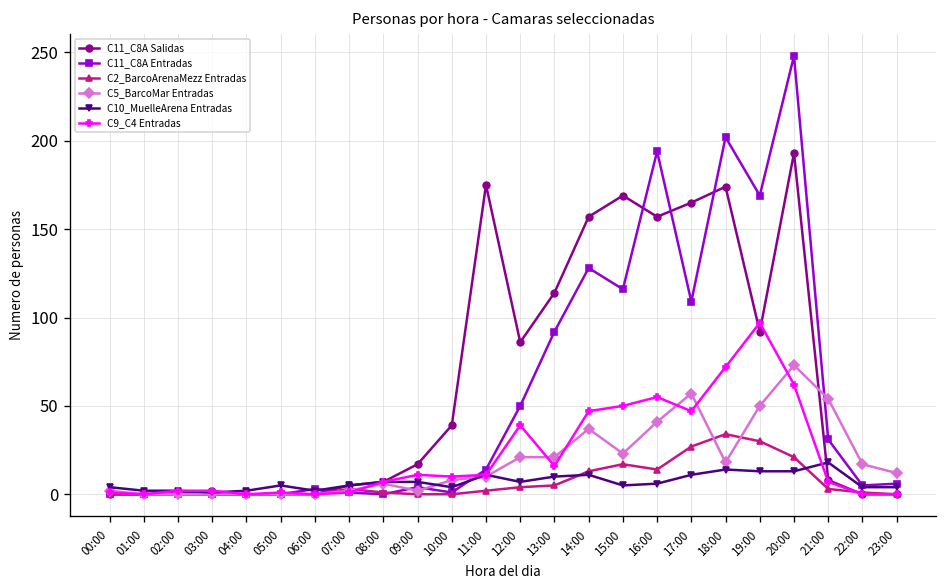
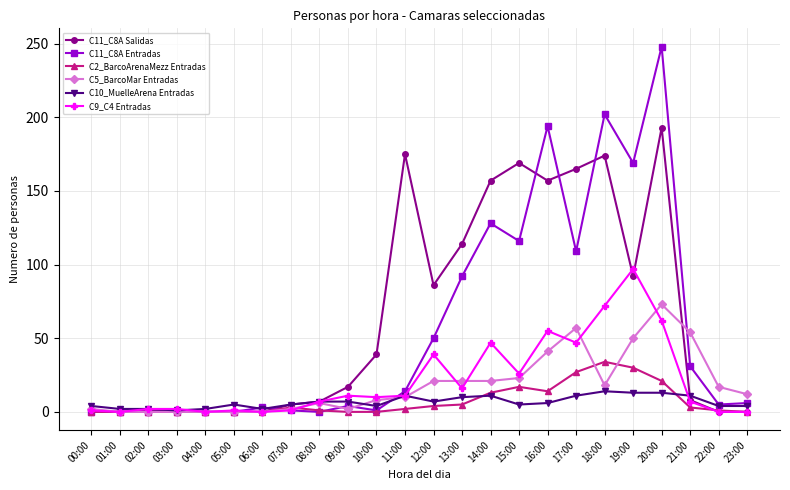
C5_BarcoMar Entradas, 14:00: 37 -> 21
C9_C4 Entradas, 15:00: 50 -> 26
C10_MuelleArena Entradas, 21:00: 18 -> 11
